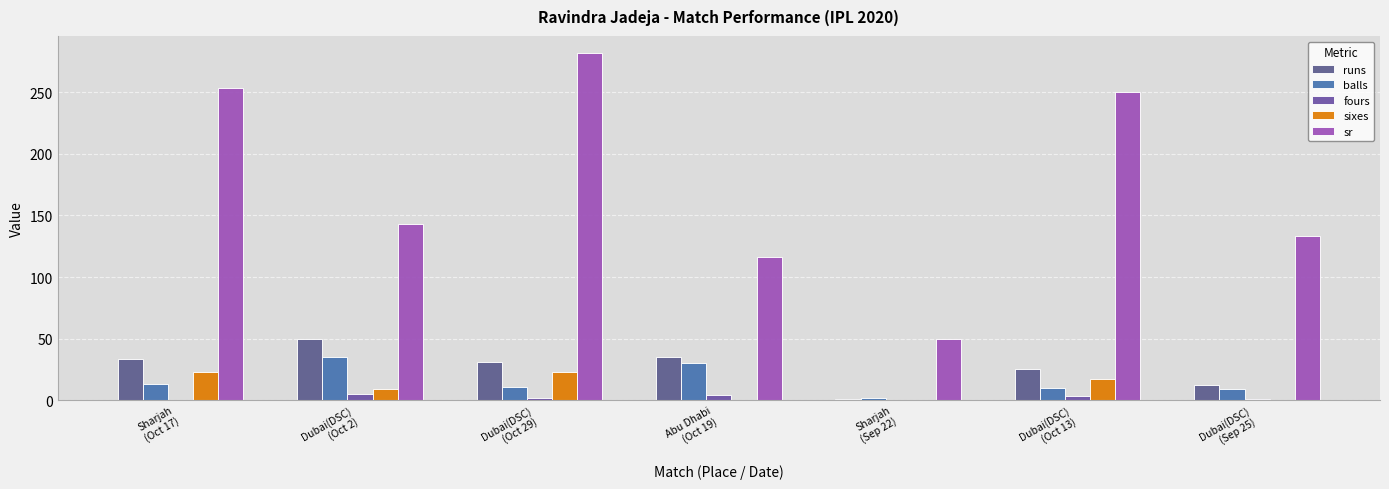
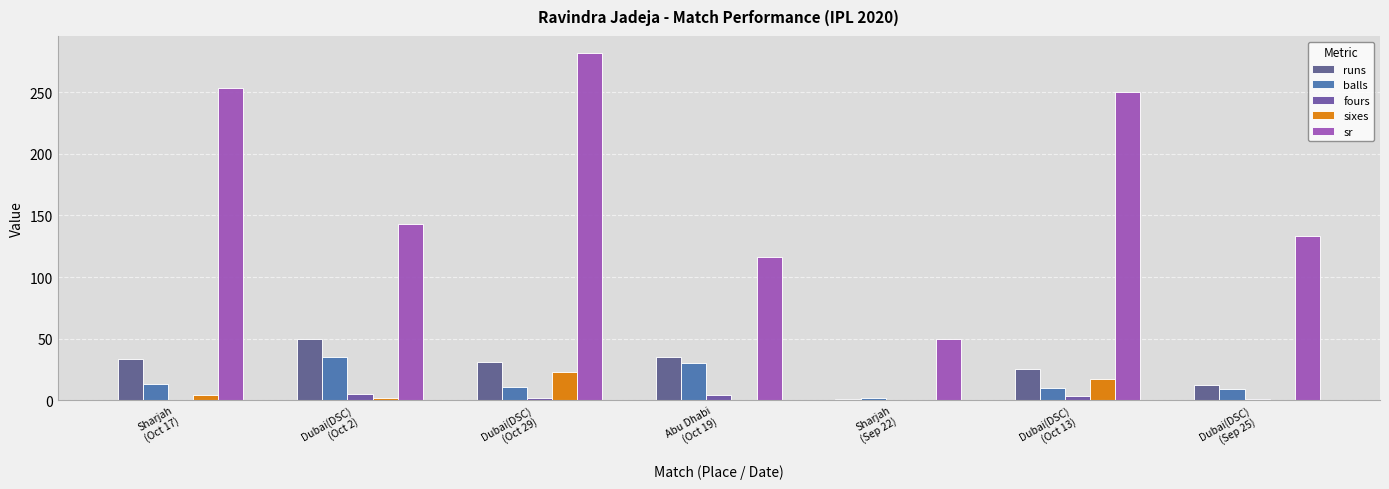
sixes, Sharjah (Oct 17): 23 -> 4
sixes, Dubai(DSC) (Oct 2): 9 -> 2
